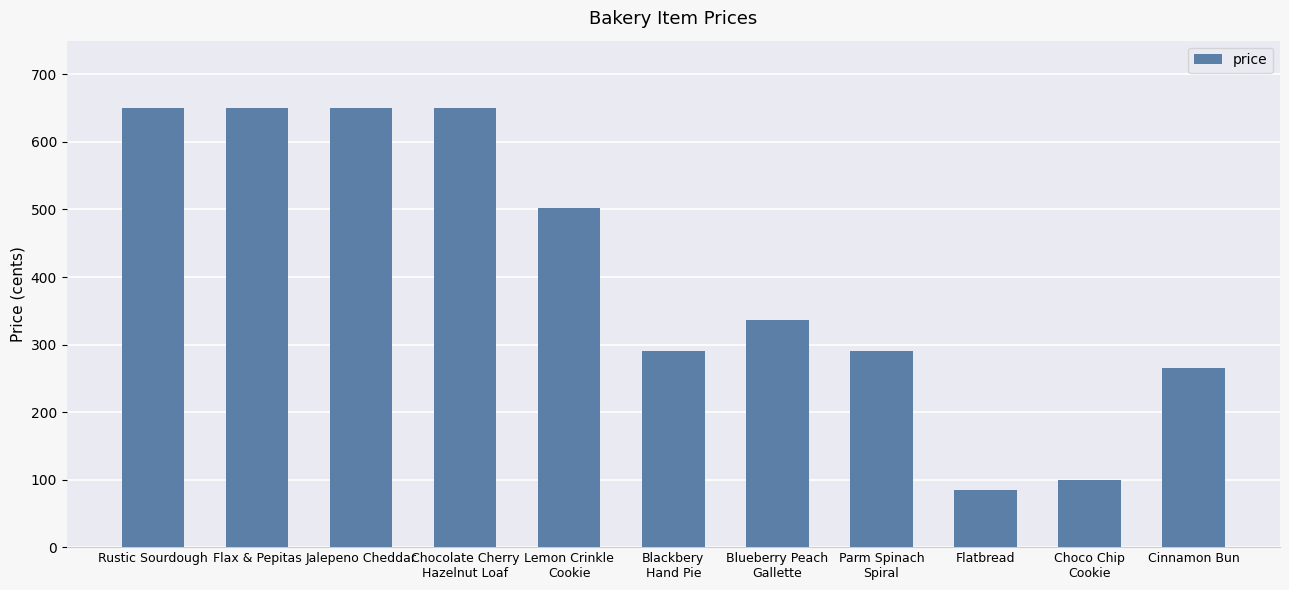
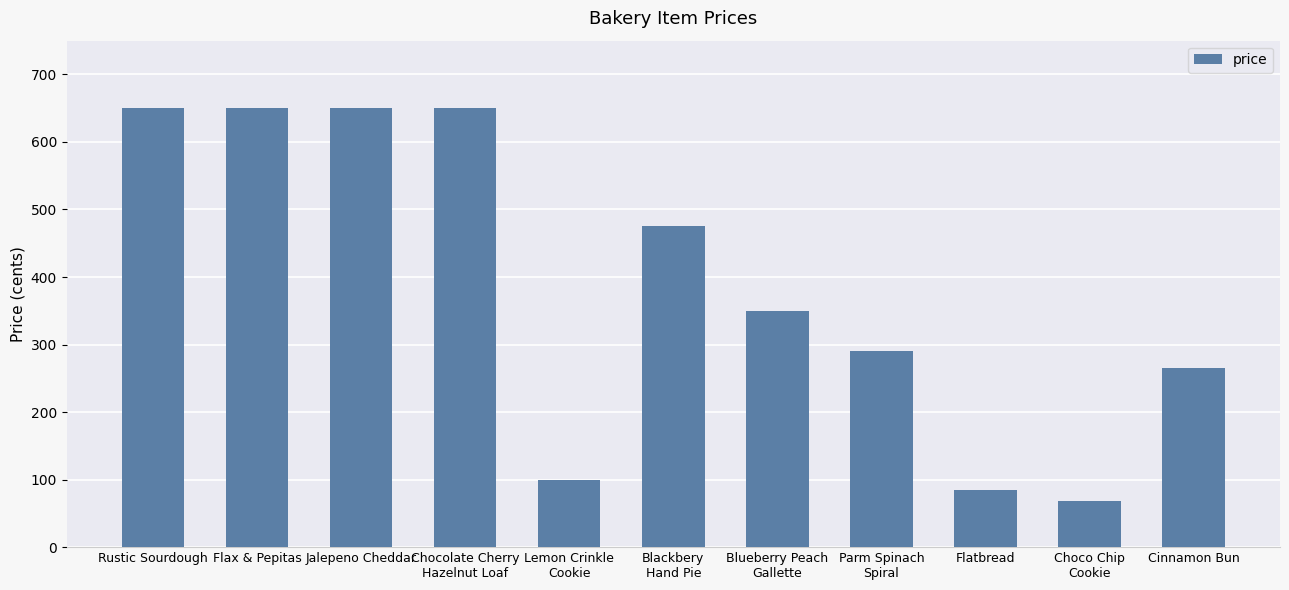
Lemon Crinkle Cookie: 500 -> 100
Blackbery Hand Pie: 290 -> 480
Blueberry Peach Gallette: 340 -> 350
Choco Chip Cookie: 100 -> 70
